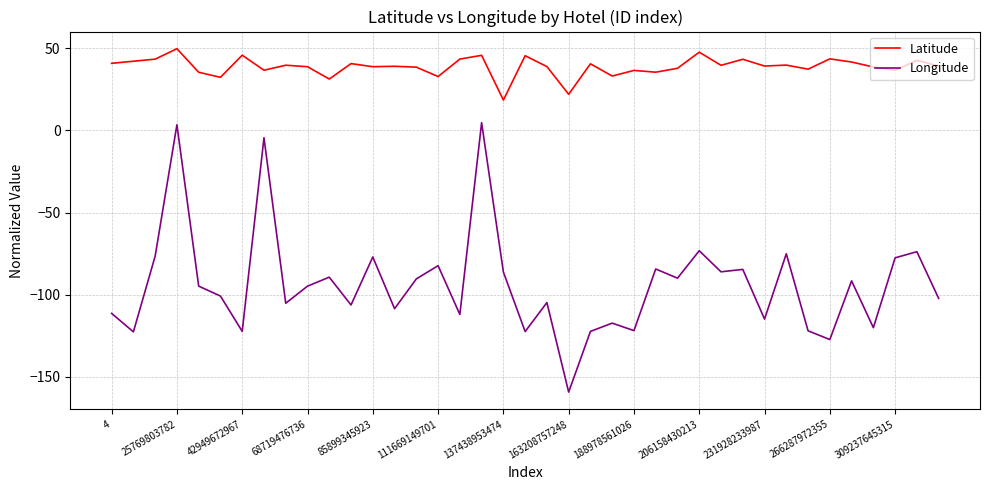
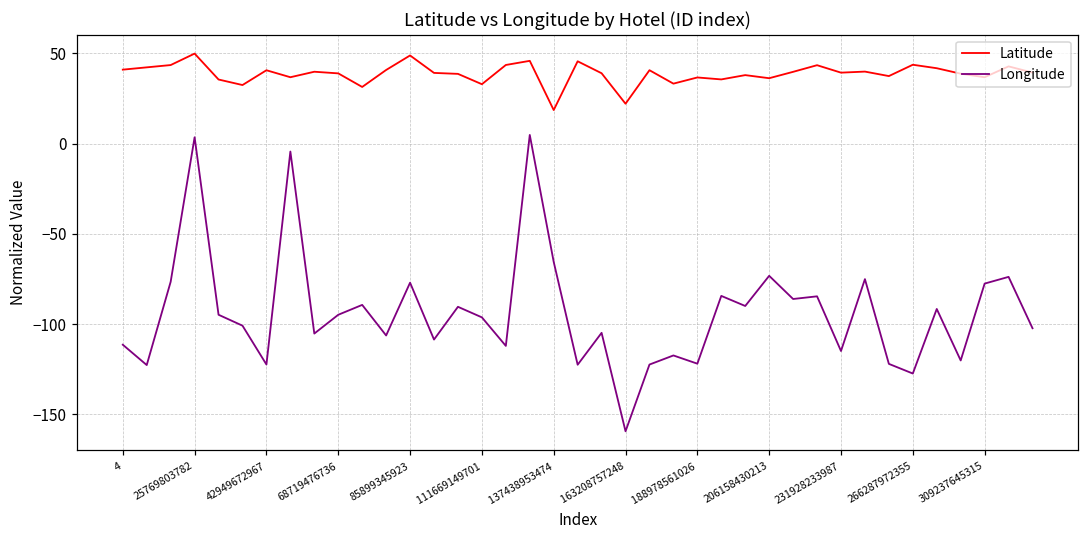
Latitude, 42949672967: 46 -> 41
Latitude, 85899345923: 39 -> 49
Longitude, 111669149701: -82 -> -96
Longitude, 137438953474: -86 -> -66
Latitude, 206158430213: 48 -> 36
